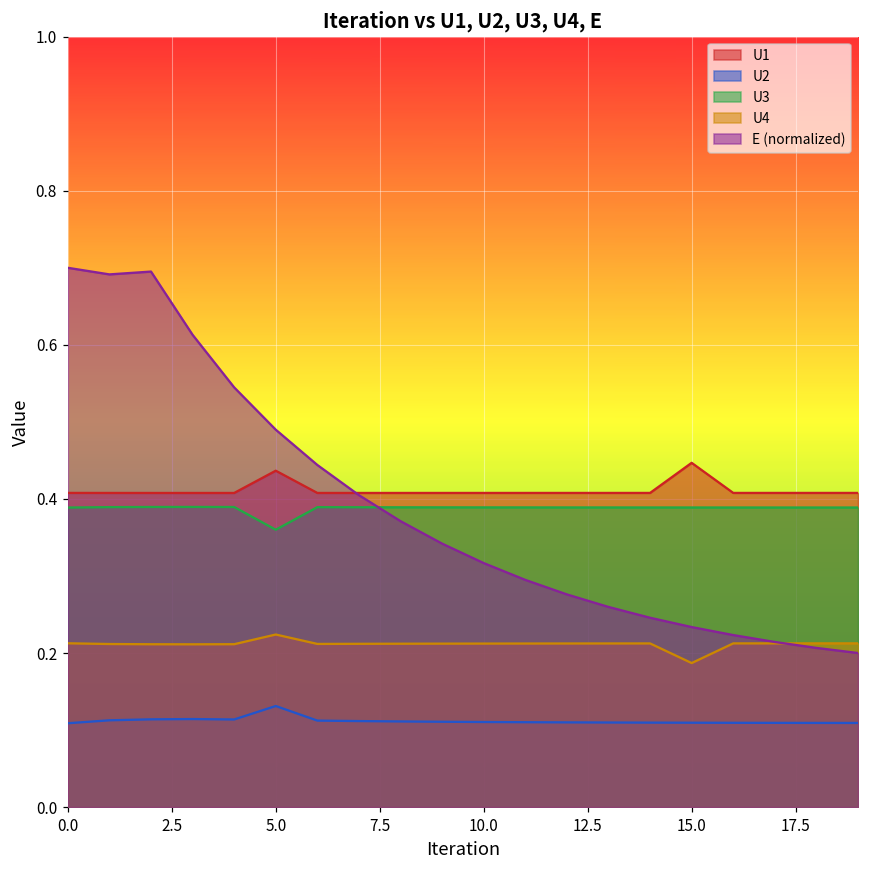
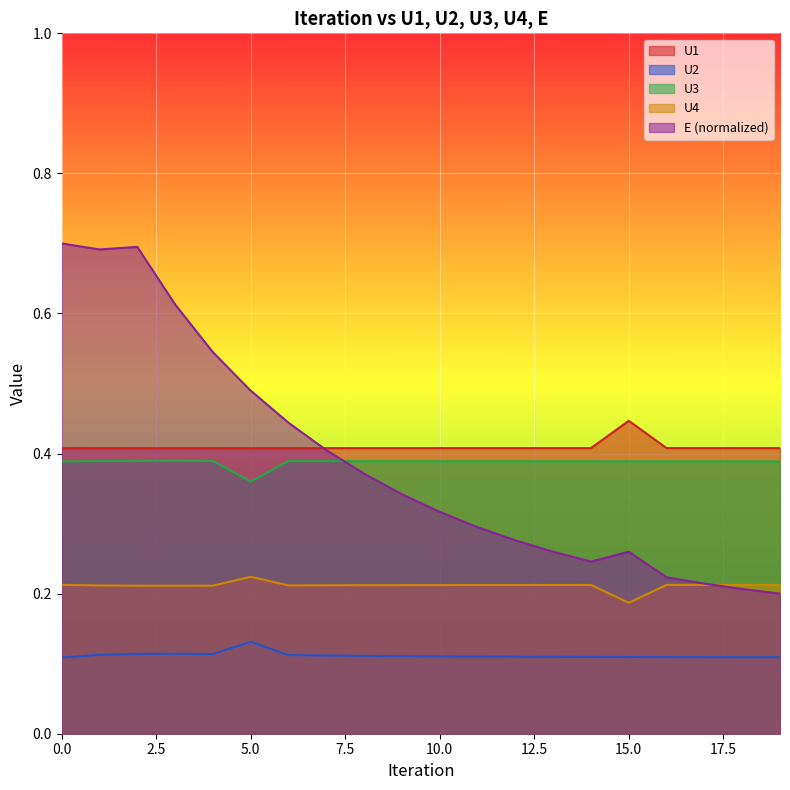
U1, 5.0: 0.44 -> 0.41
E (normalized), 15.0: 0.23 -> 0.26
